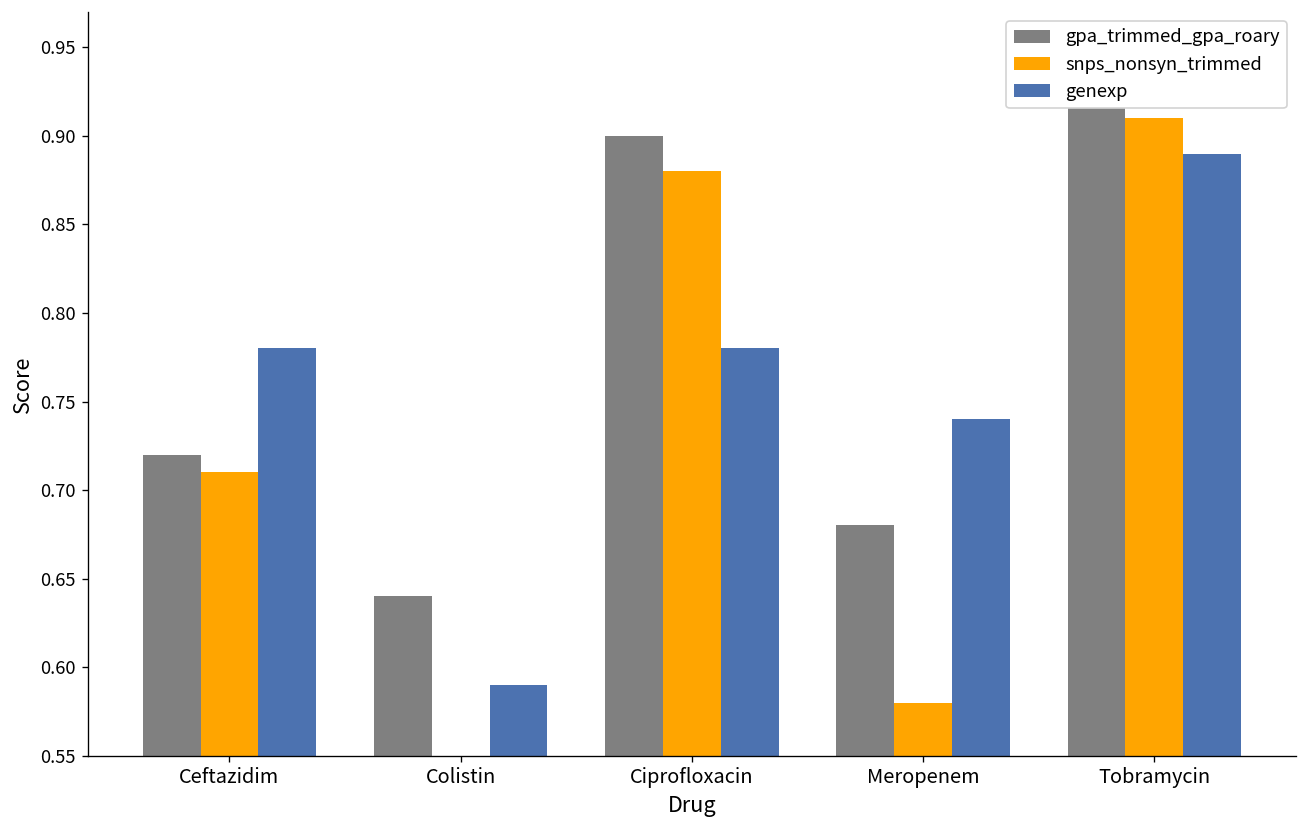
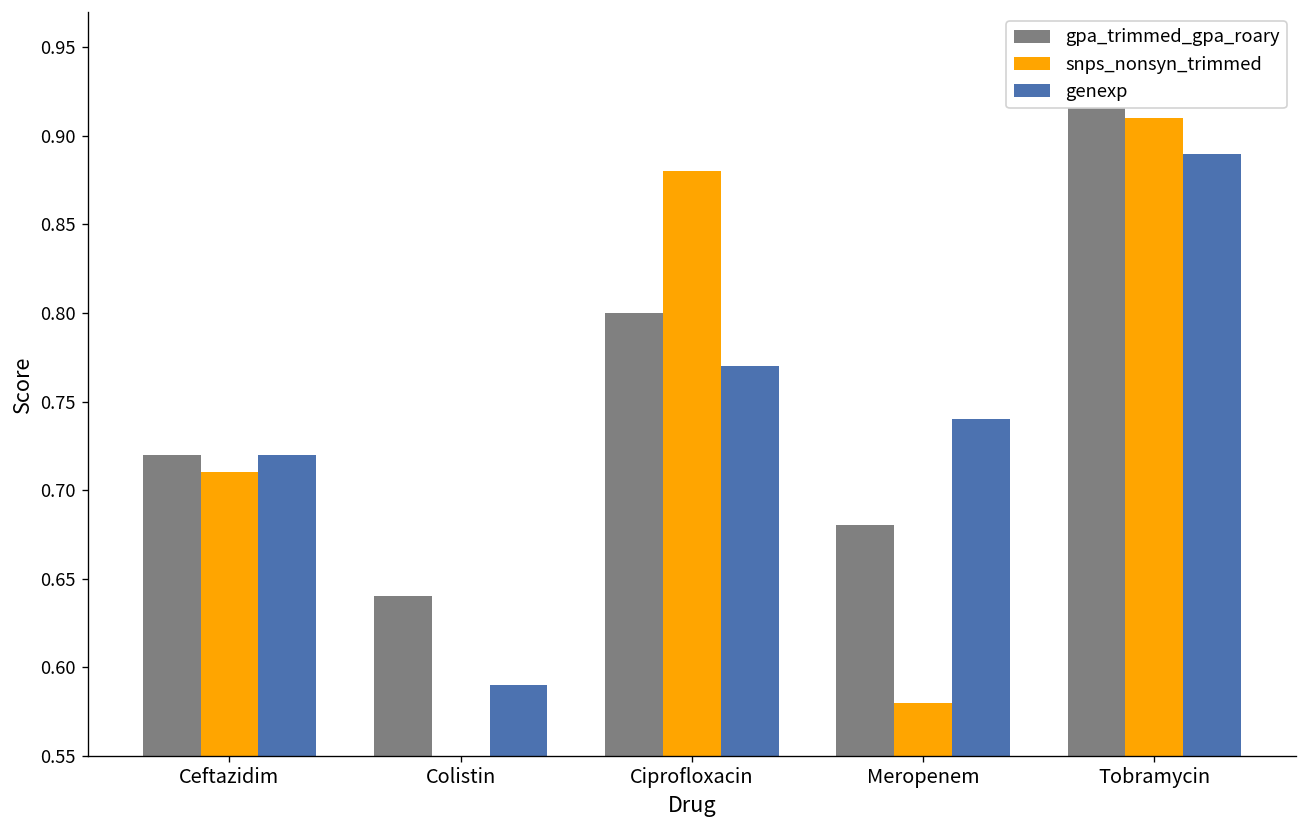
genexp, Ceftazidim: 0.78 -> 0.72
gpa_trimmed_gpa_roary, Ciprofloxacin: 0.9 -> 0.8
genexp, Ciprofloxacin: 0.78 -> 0.77
